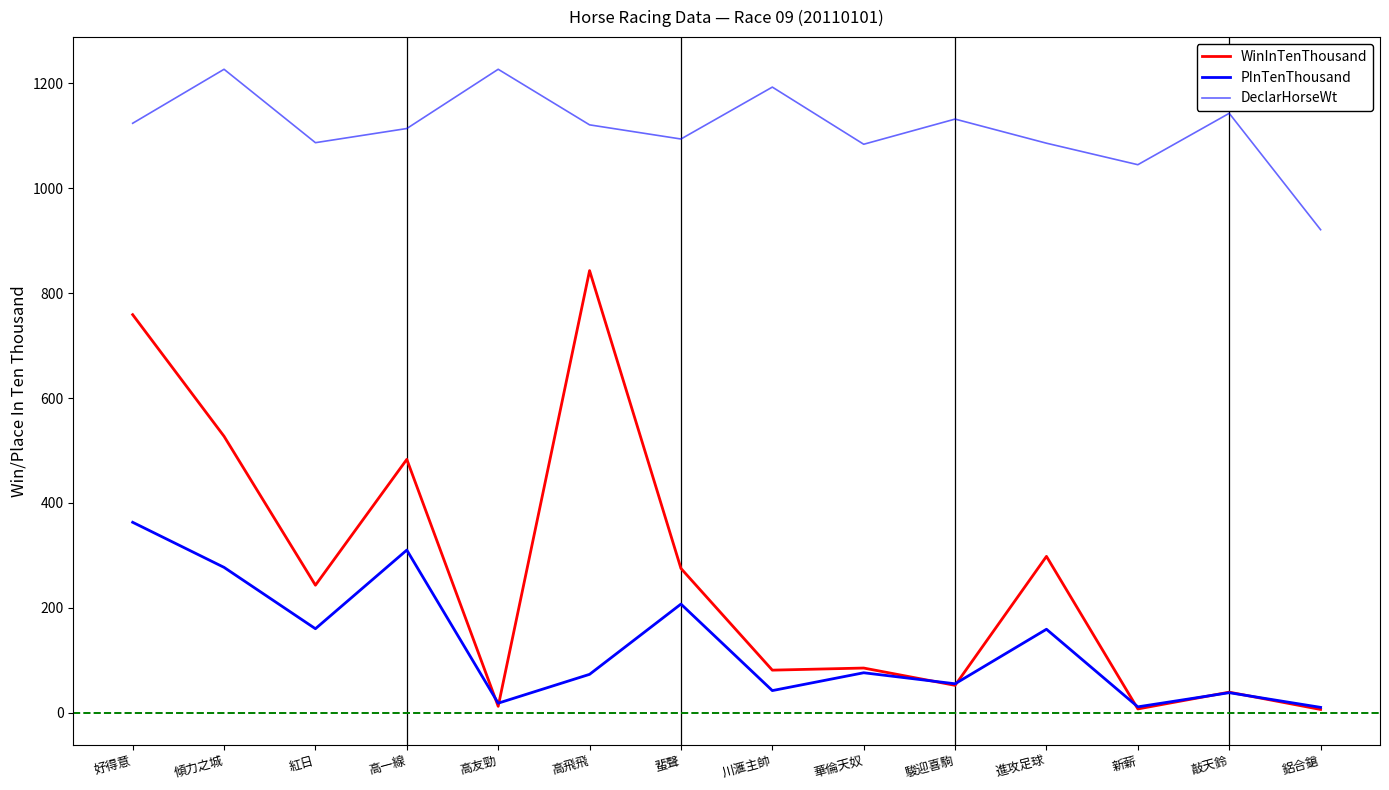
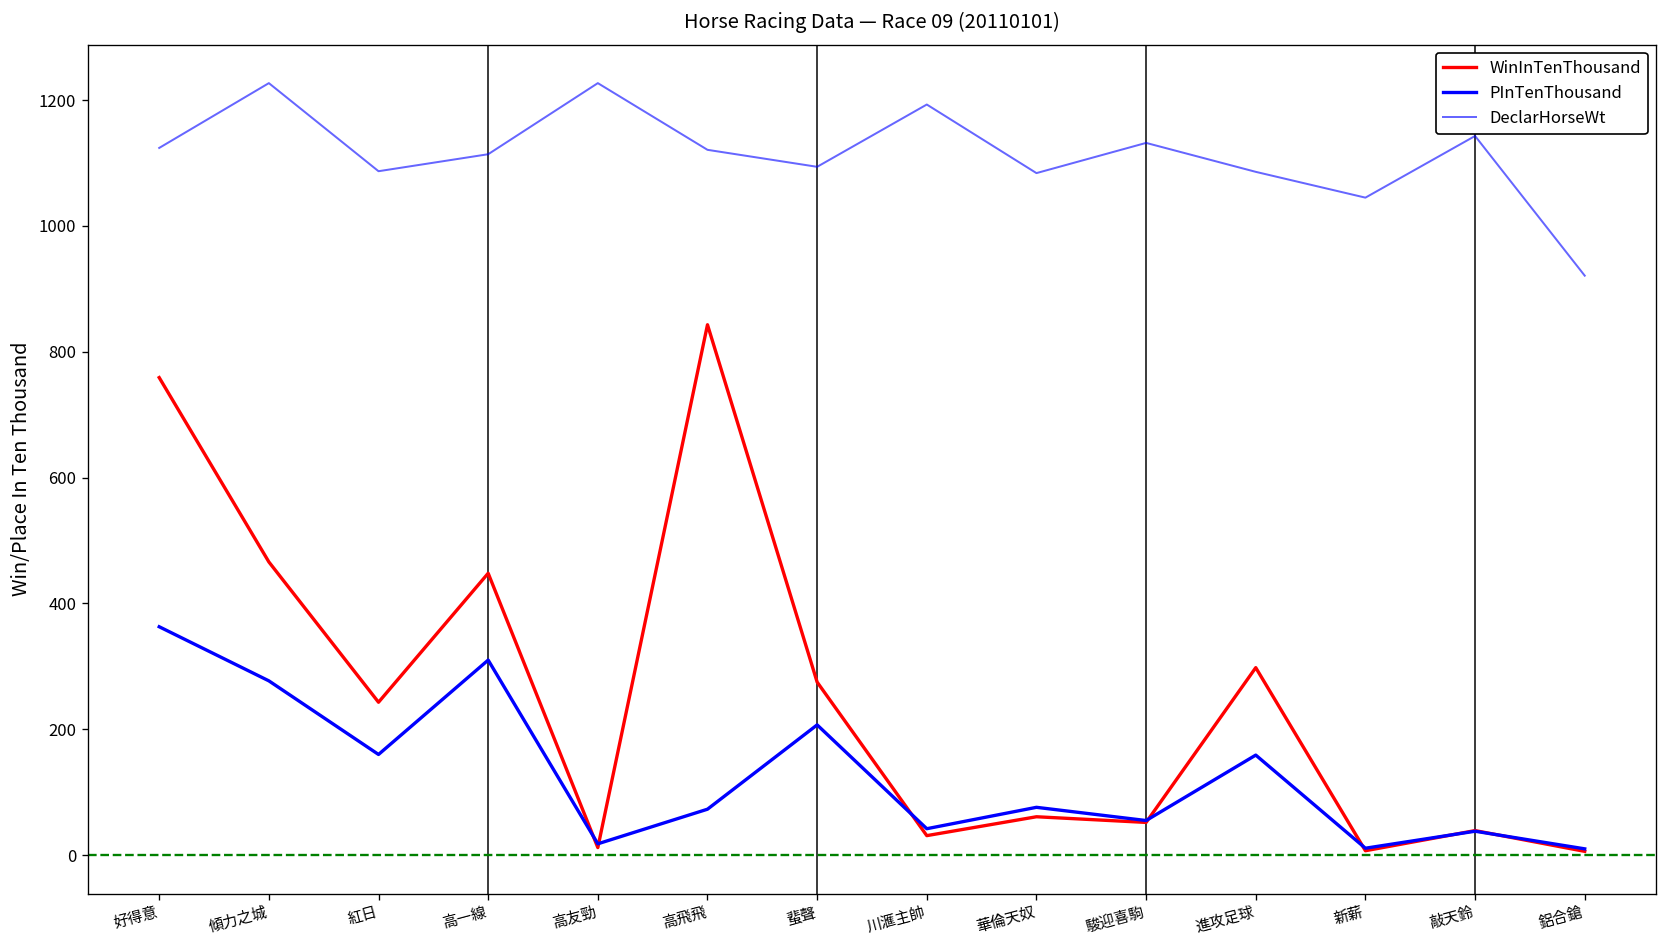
WinInTenThousand, 傾力之城: 530 -> 470
WinInTenThousand, 高一線: 480 -> 450
WinInTenThousand, 川滙主帥: 80 -> 30
WinInTenThousand, 華倫天奴: 90 -> 60
